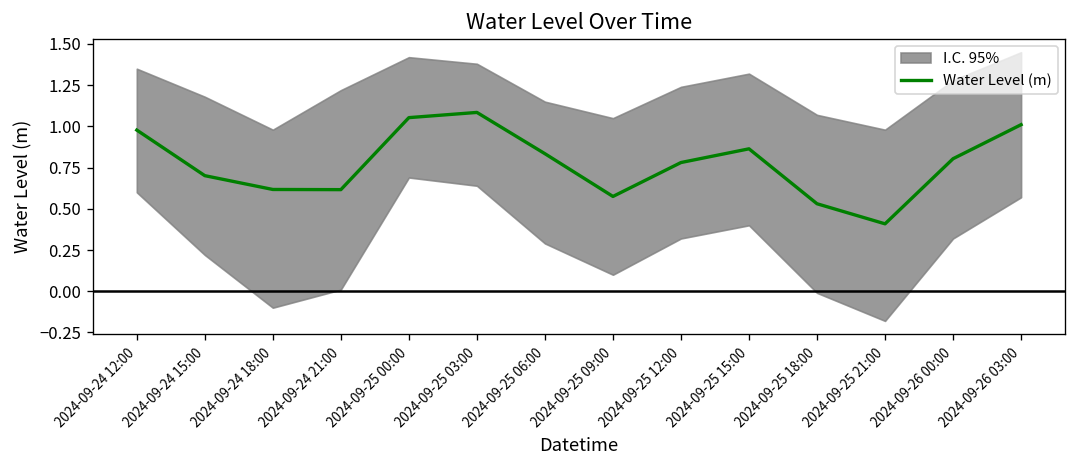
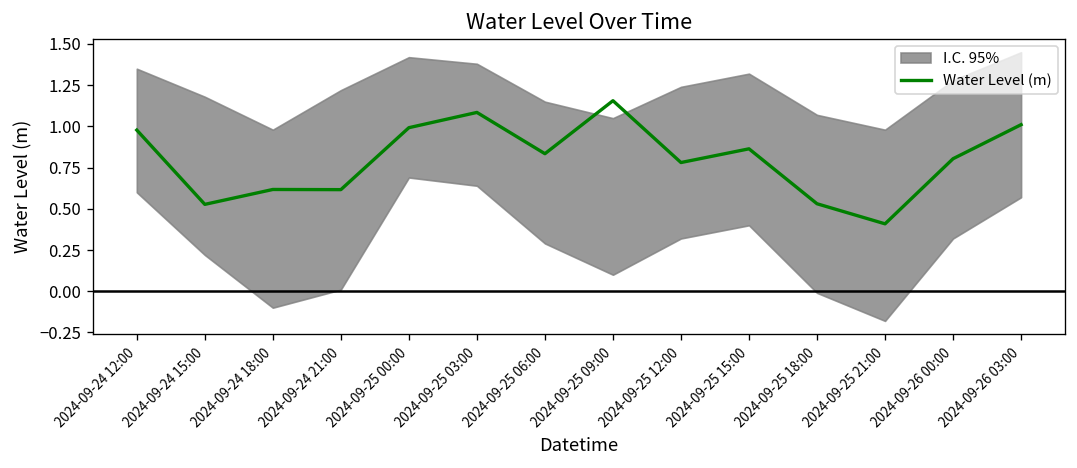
Water Level (m), 2024-09-24 15:00: 0.70 -> 0.53
Water Level (m), 2024-09-25 00:00: 1.05 -> 0.99
Water Level (m), 2024-09-25 09:00: 0.58 -> 1.16
